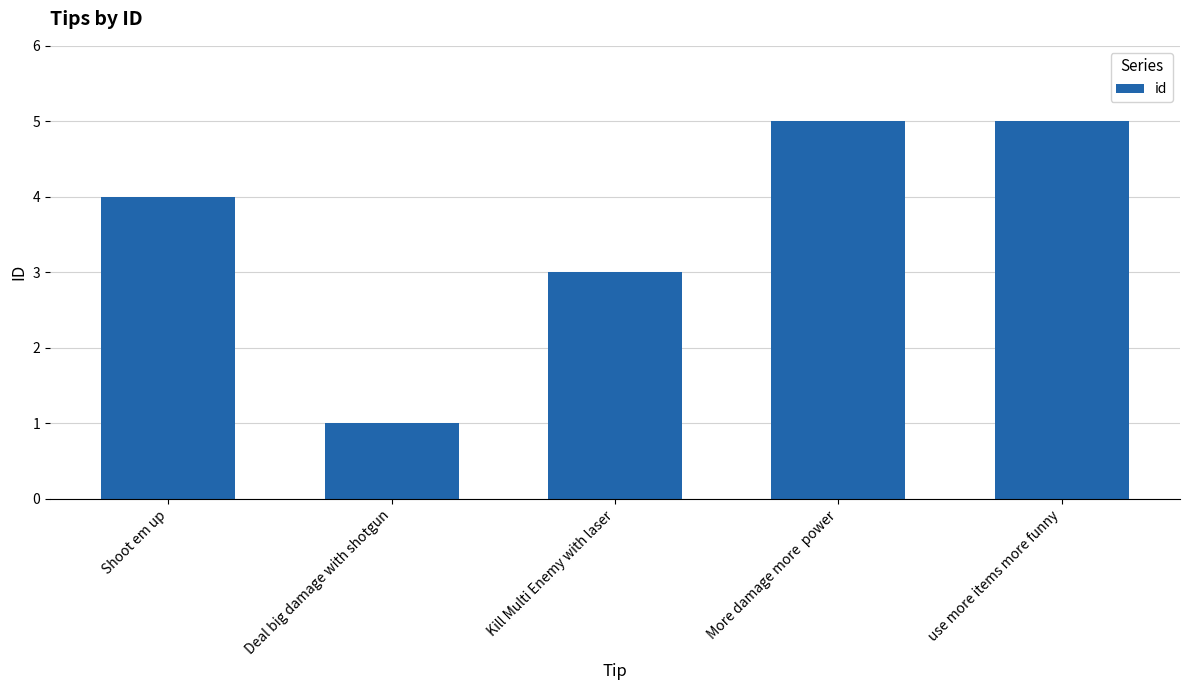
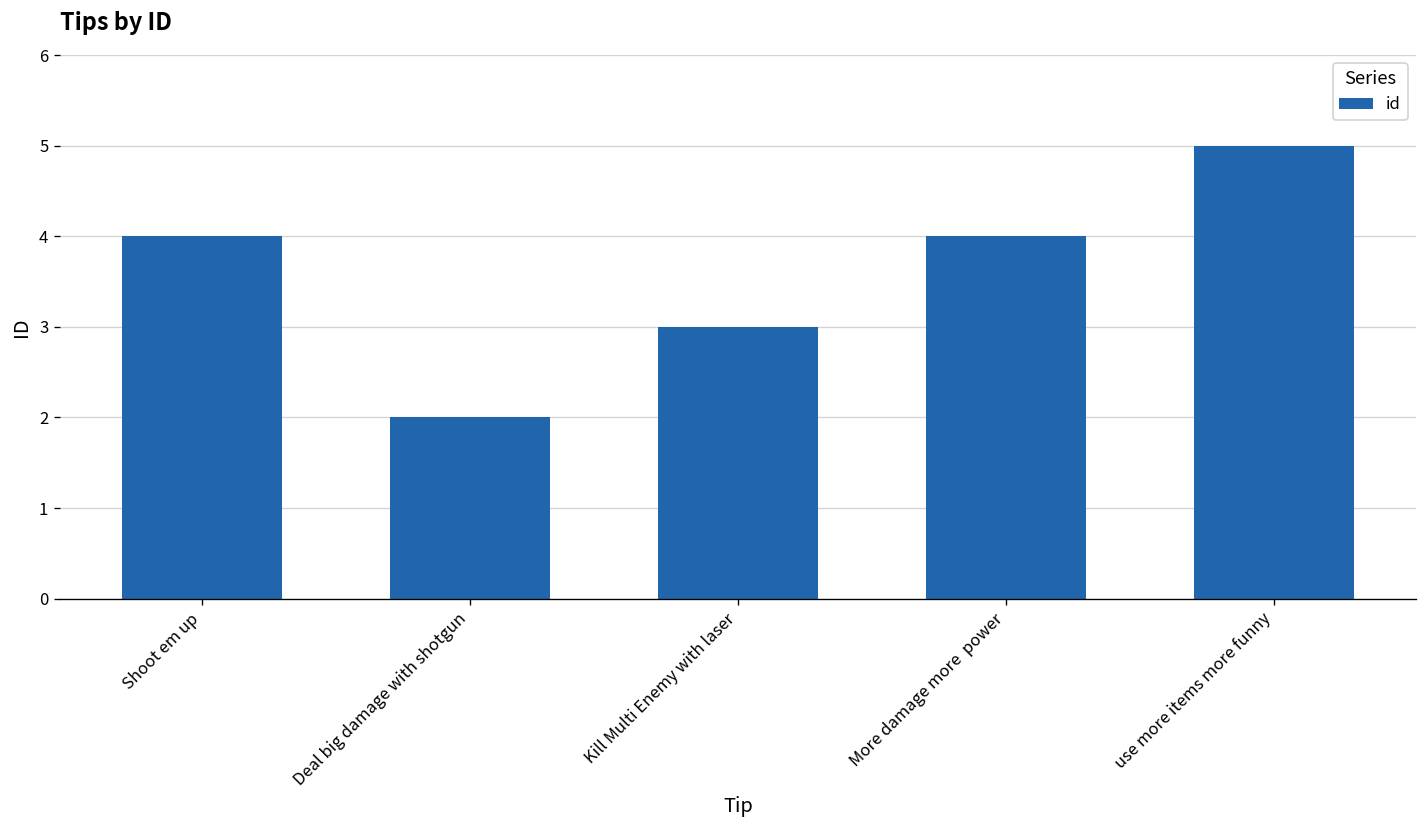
Deal big damage with shotgun: 1 -> 2
More damage more power: 5 -> 4
